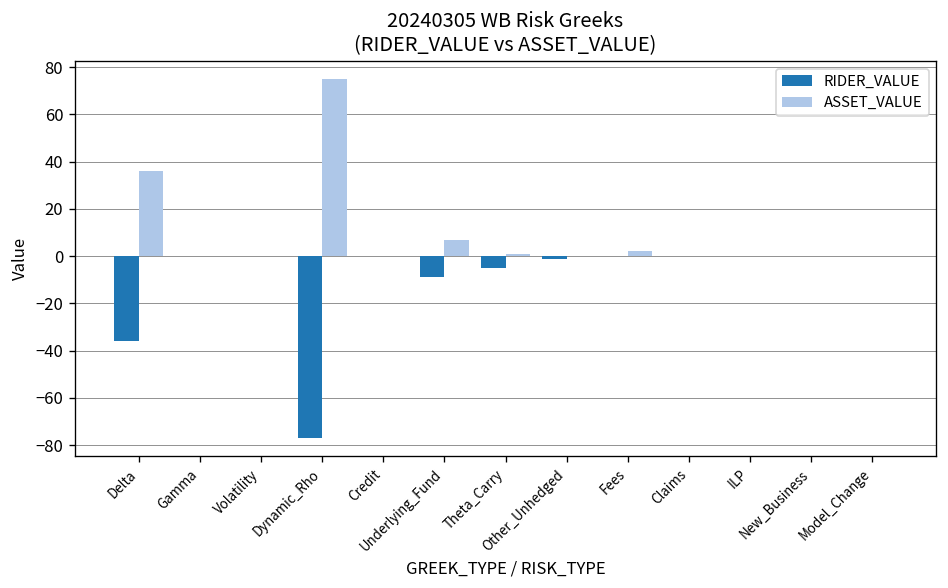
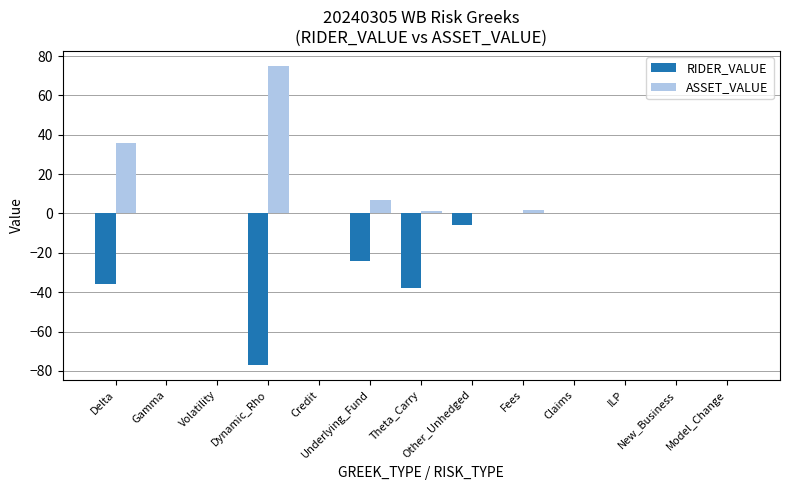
RIDER_VALUE, Underlying_Fund: -9 -> -24
RIDER_VALUE, Theta_Carry: -5 -> -38
RIDER_VALUE, Other_Unhedged: -1 -> -6
